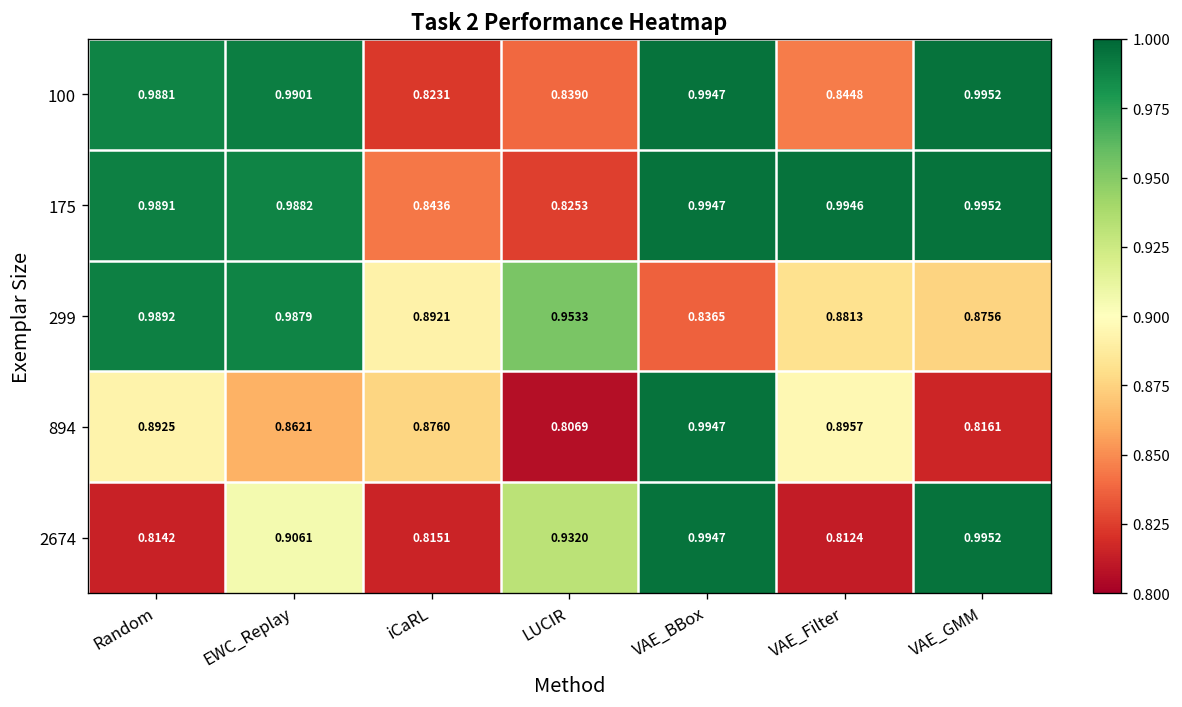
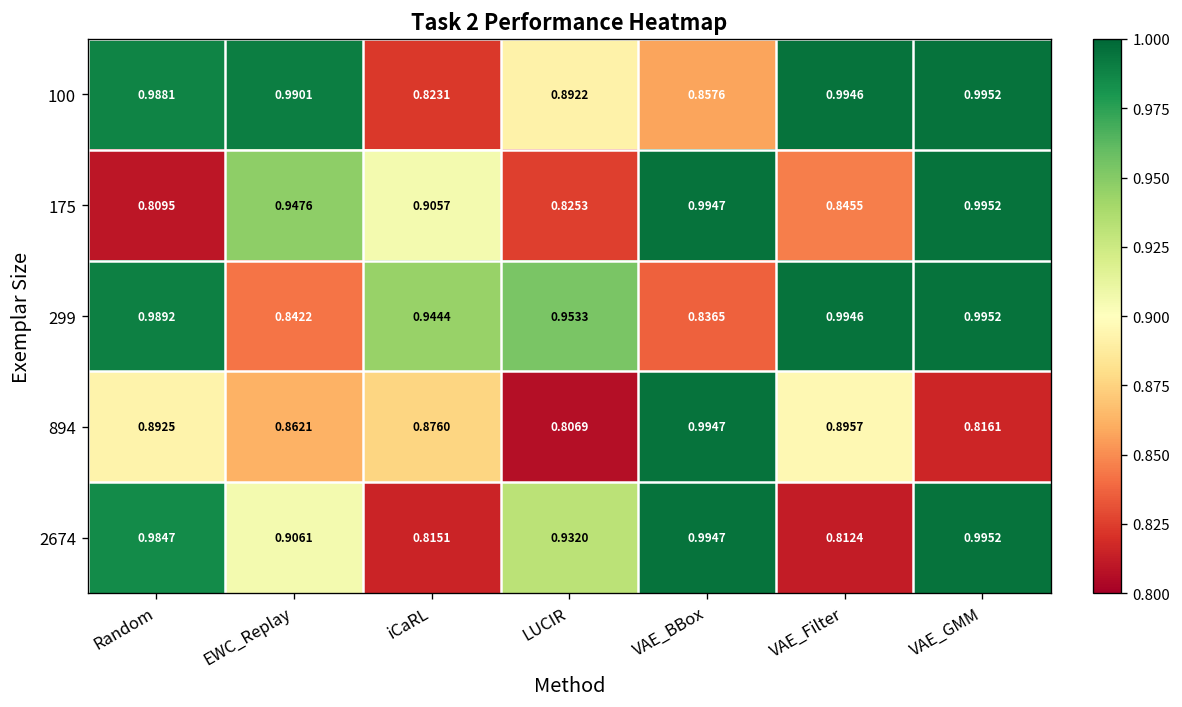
100, LUCIR: 0.8390 -> 0.8922
100, VAE_BBox: 0.9947 -> 0.8576
100, VAE_Filter: 0.8448 -> 0.9946
175, Random: 0.9891 -> 0.8095
175, EWC_Replay: 0.9882 -> 0.9476
175, iCaRL: 0.8436 -> 0.9057
175, VAE_Filter: 0.9946 -> 0.8455
299, EWC_Replay: 0.9879 -> 0.8422
299, iCaRL: 0.8921 -> 0.9444
299, VAE_Filter: 0.8813 -> 0.9946
299, VAE_GMM: 0.8756 -> 0.9952
2674, Random: 0.8142 -> 0.9847
